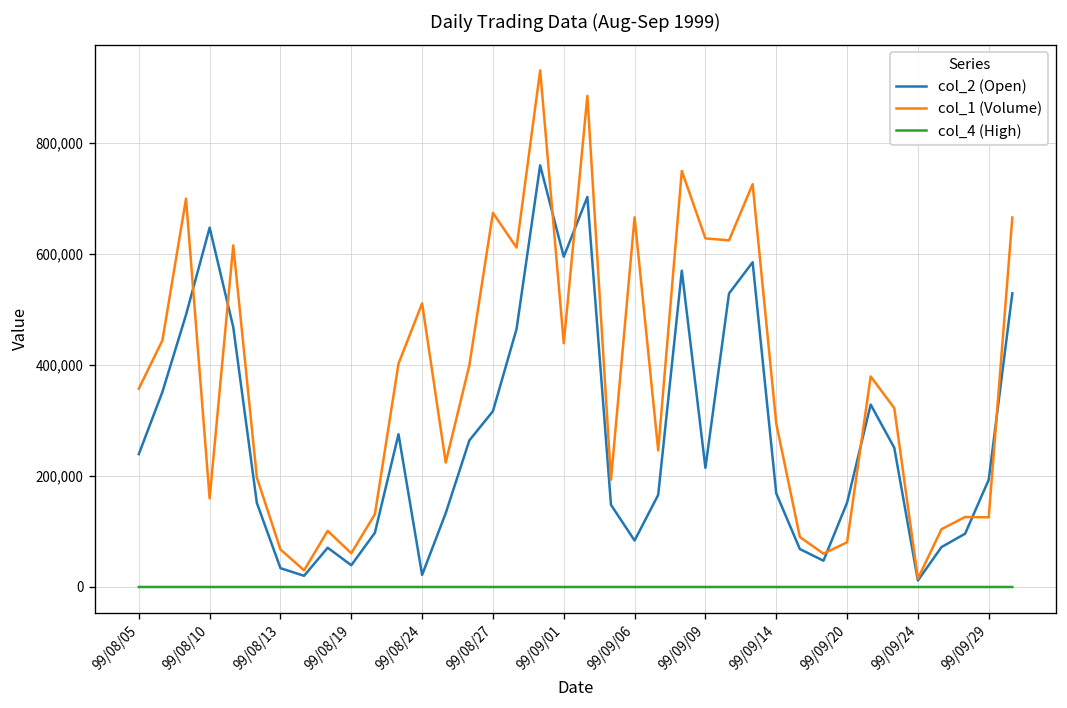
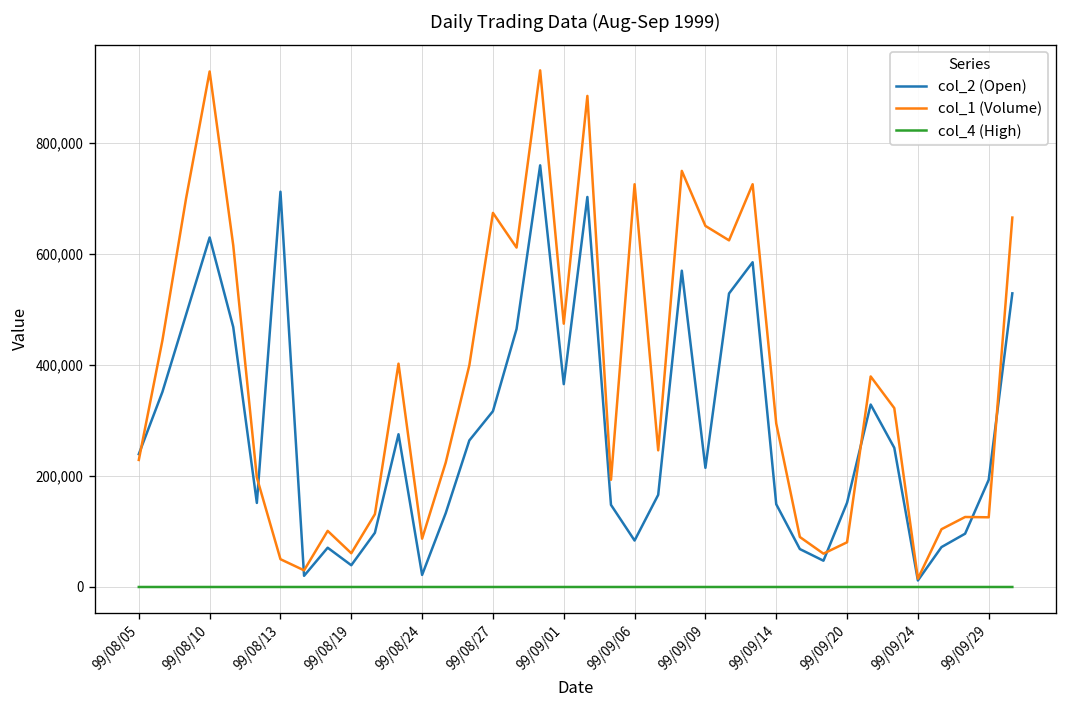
col_1 (Volume), 99/08/05: 360,000 -> 230,000
col_2 (Open), 99/08/10: 650,000 -> 630,000
col_1 (Volume), 99/08/10: 160,000 -> 930,000
col_2 (Open), 99/08/13: 30,000 -> 710,000
col_1 (Volume), 99/08/13: 70,000 -> 50,000
col_1 (Volume), 99/08/24: 510,000 -> 90,000
col_2 (Open), 99/09/01: 590,000 -> 370,000
col_1 (Volume), 99/09/01: 440,000 -> 470,000
col_1 (Volume), 99/09/06: 670,000 -> 730,000
col_1 (Volume), 99/09/09: 630,000 -> 650,000
col_2 (Open), 99/09/14: 170,000 -> 150,000
